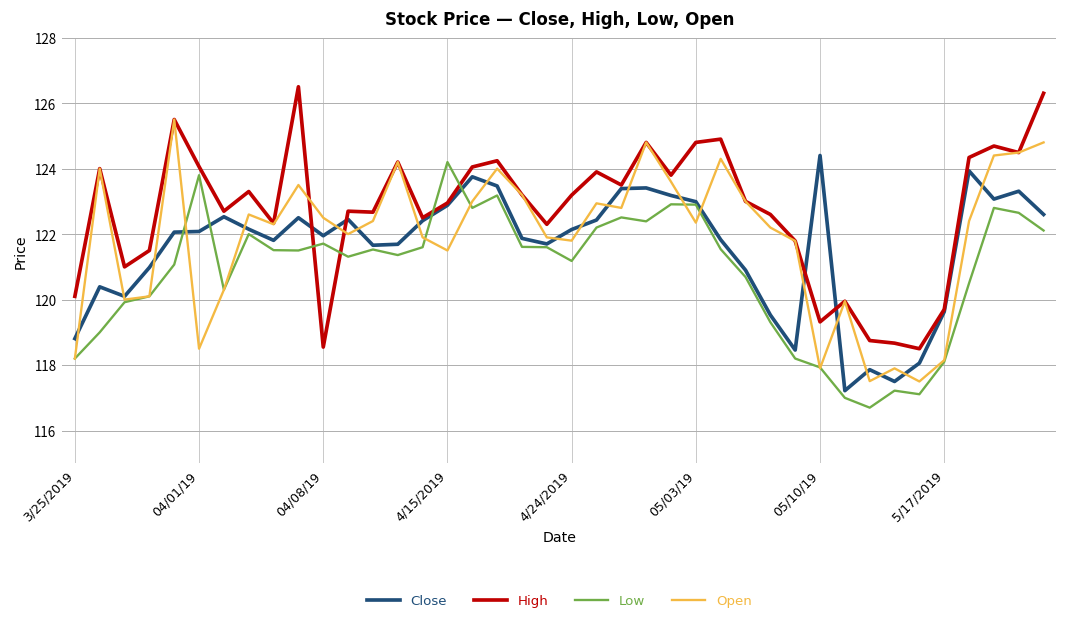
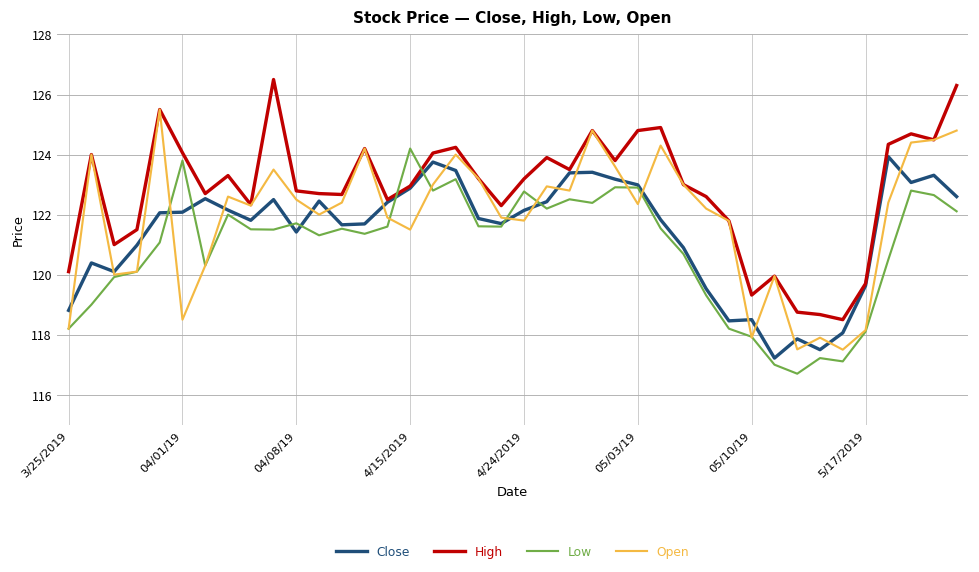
Close, 04/08/19: 122.0 -> 121.4
High, 04/08/19: 118.6 -> 122.8
Low, 4/24/2019: 121.2 -> 122.8
Close, 05/10/19: 124.4 -> 118.5
